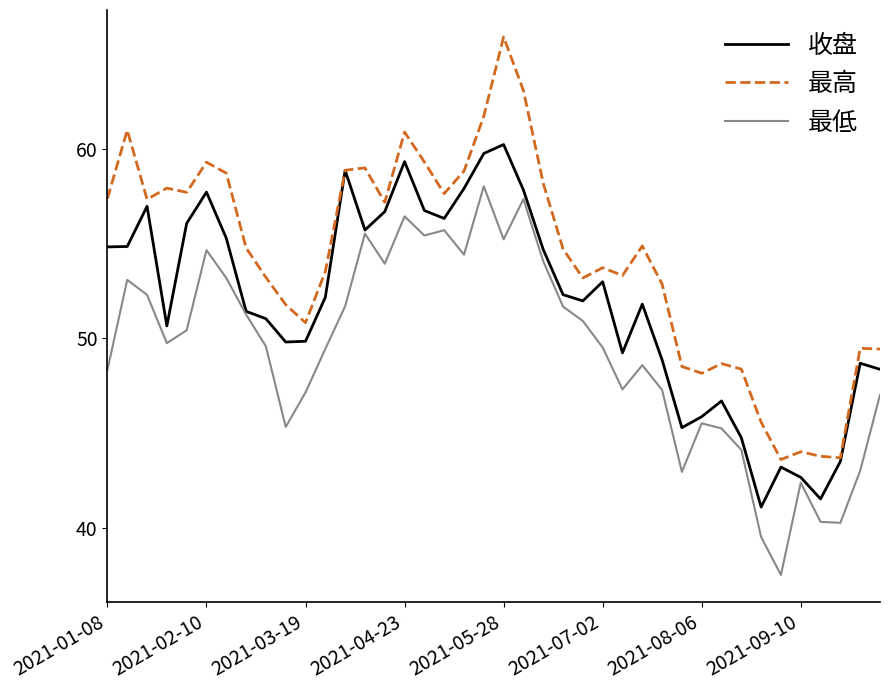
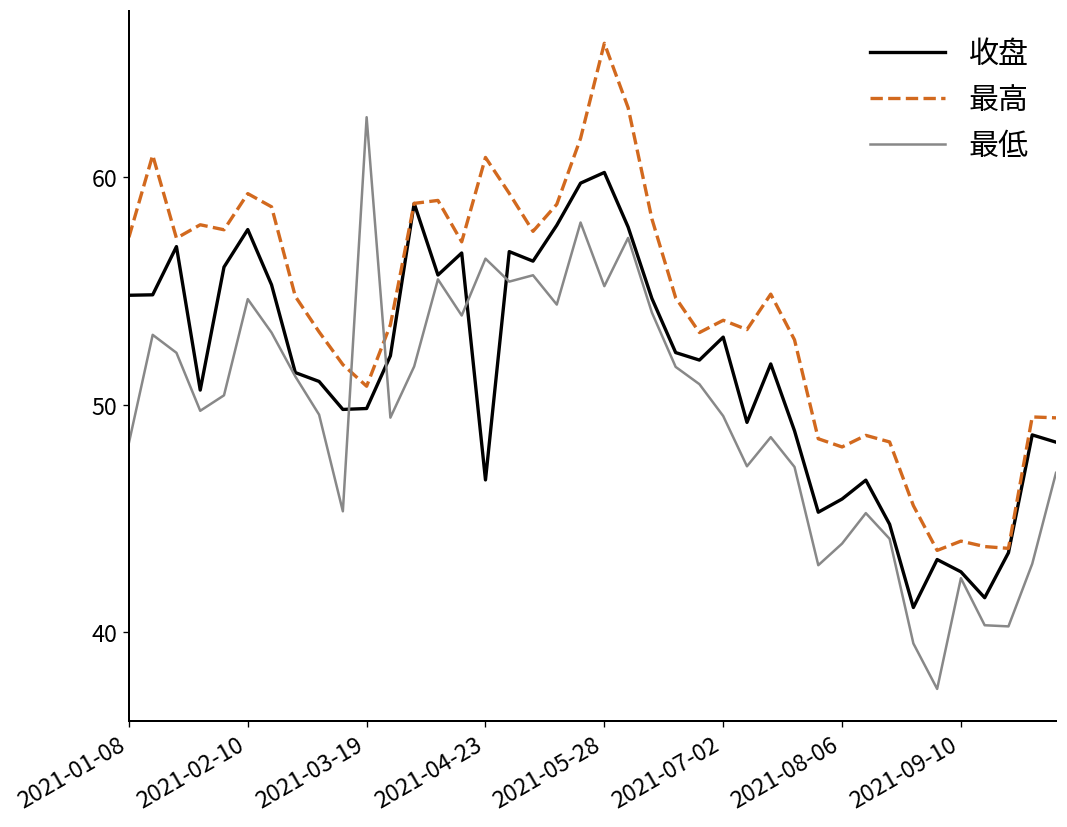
最低, 2021-03-19: 47.1 -> 62.6
收盘, 2021-04-23: 59.3 -> 46.7
最低, 2021-08-06: 45.5 -> 43.9
